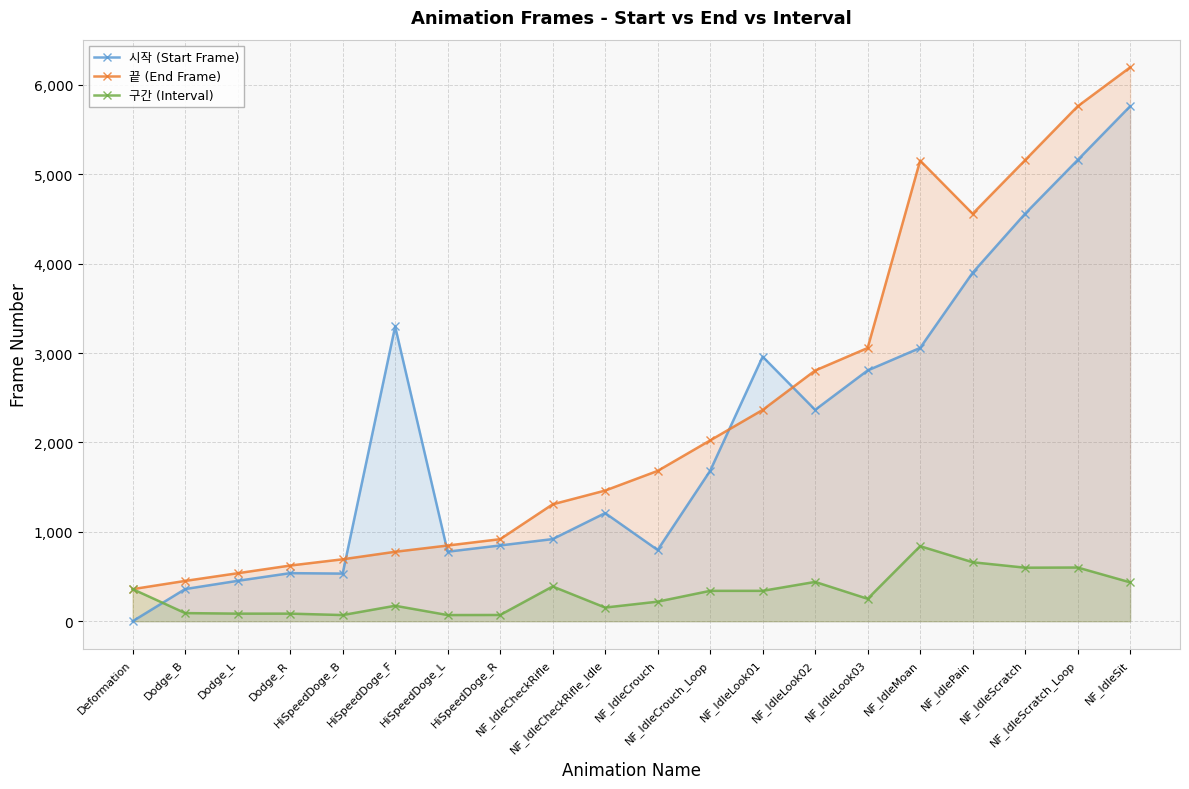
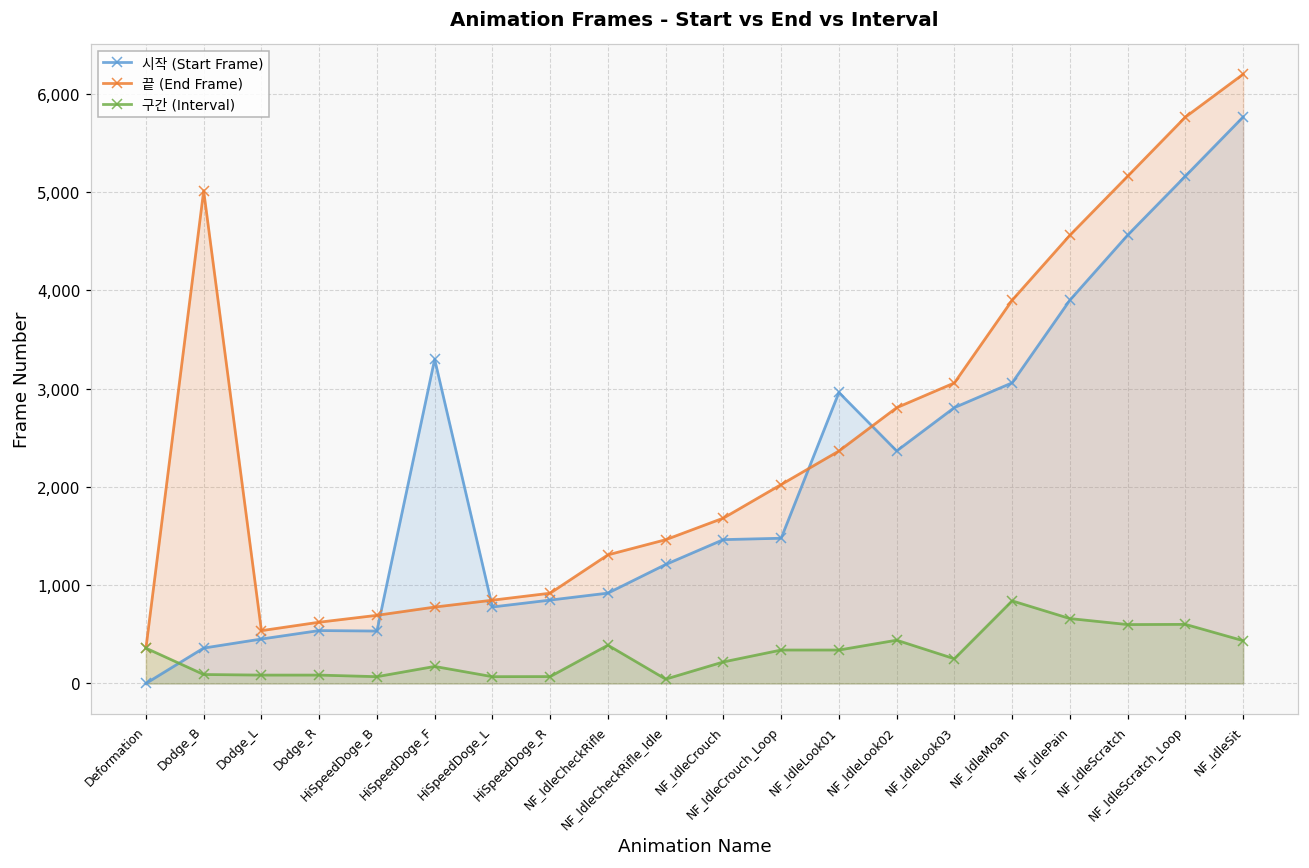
끝 (End Frame), Dodge_B: 500 -> 5,000
구간 (Interval), NF_IdleCheckRifle_Idle: 200 -> 0
시작 (Start Frame), NF_IdleCrouch: 800 -> 1,500
시작 (Start Frame), NF_IdleCrouch_Loop: 1,700 -> 1,500
끝 (End Frame), NF_IdleMoan: 5,200 -> 3,900
